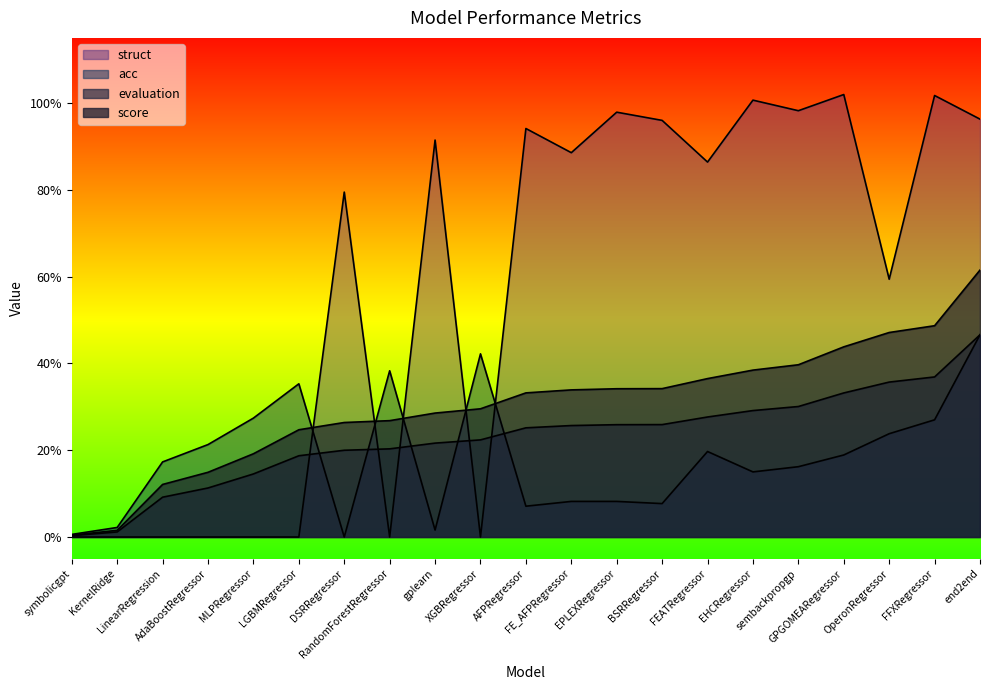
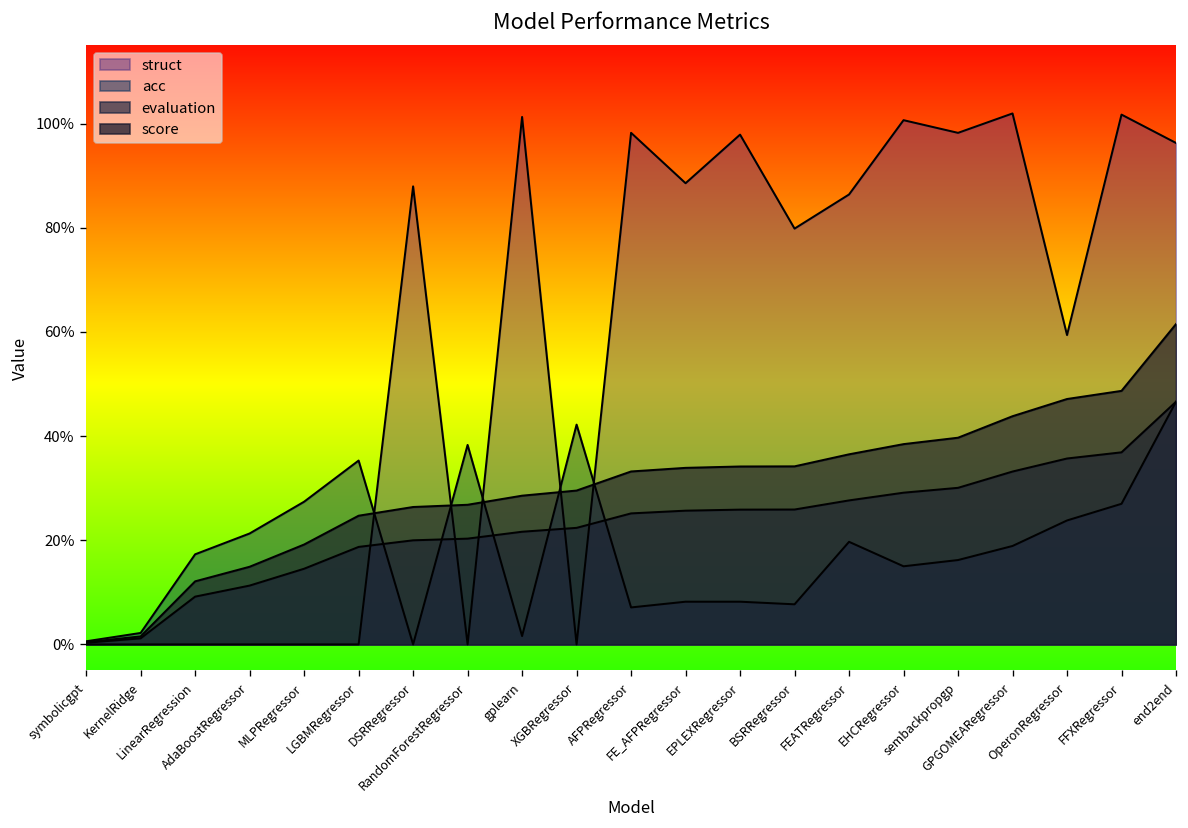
struct, DSRRegressor: 79% -> 88%
struct, gplearn: 91% -> 101%
struct, AFPRegressor: 94% -> 98%
struct, BSRRegressor: 96% -> 80%
